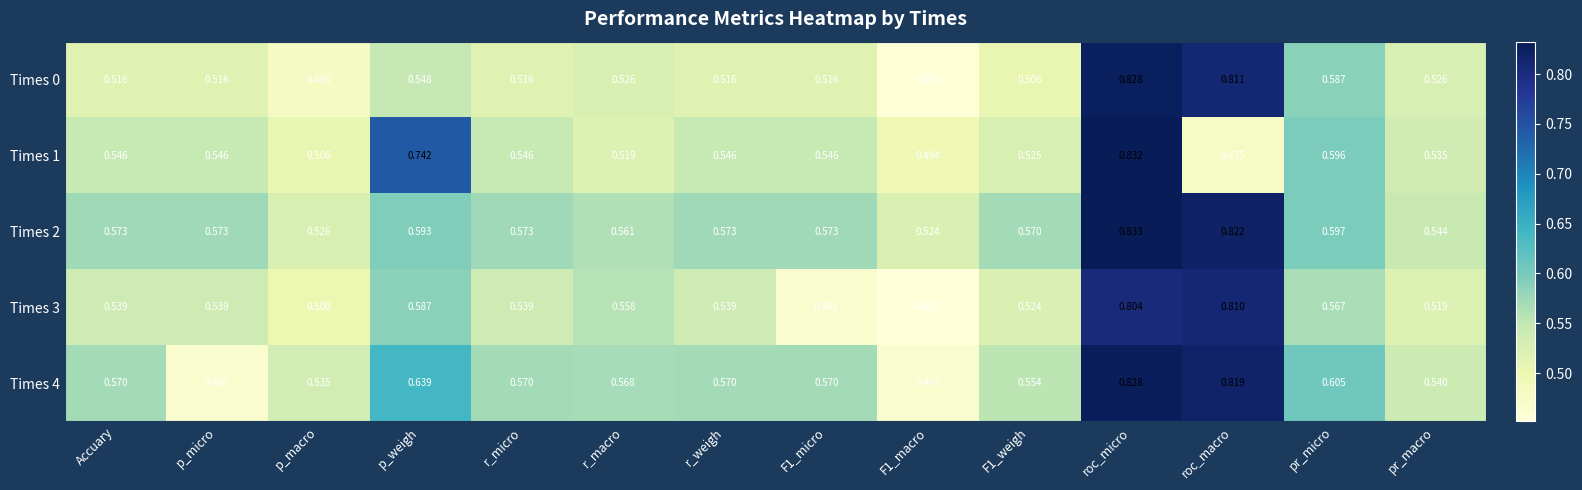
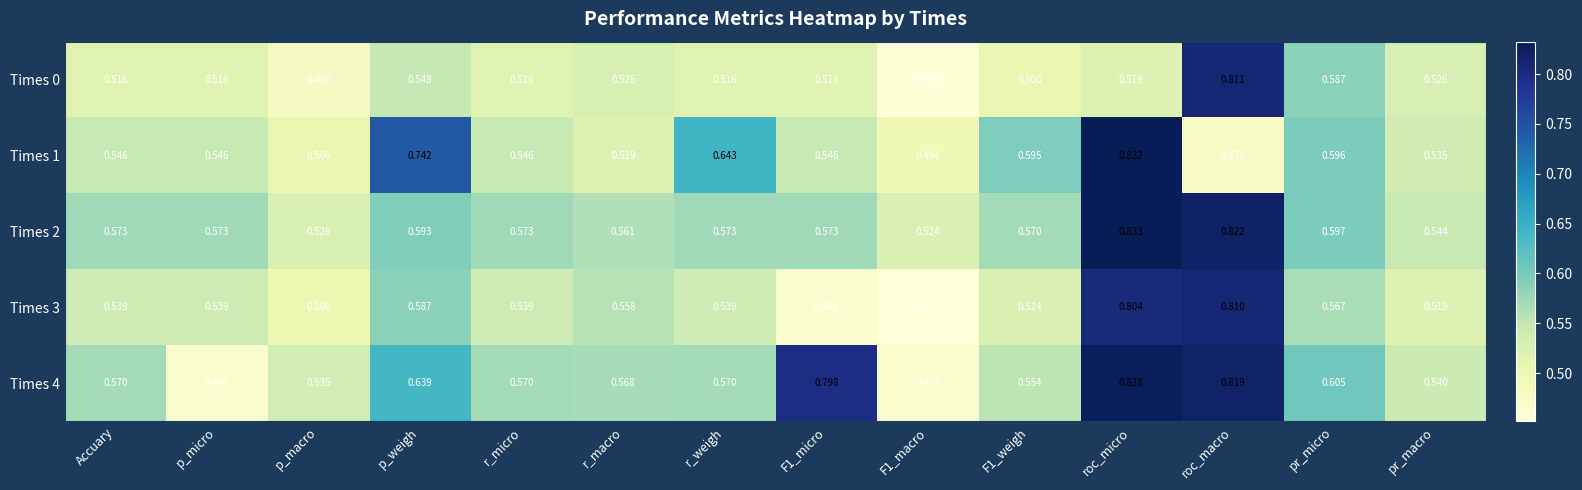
Times 0, roc_micro: 0.828 -> 0.519
Times 1, r_weigh: 0.546 -> 0.643
Times 1, F1_weigh: 0.525 -> 0.595
Times 4, F1_micro: 0.570 -> 0.798
